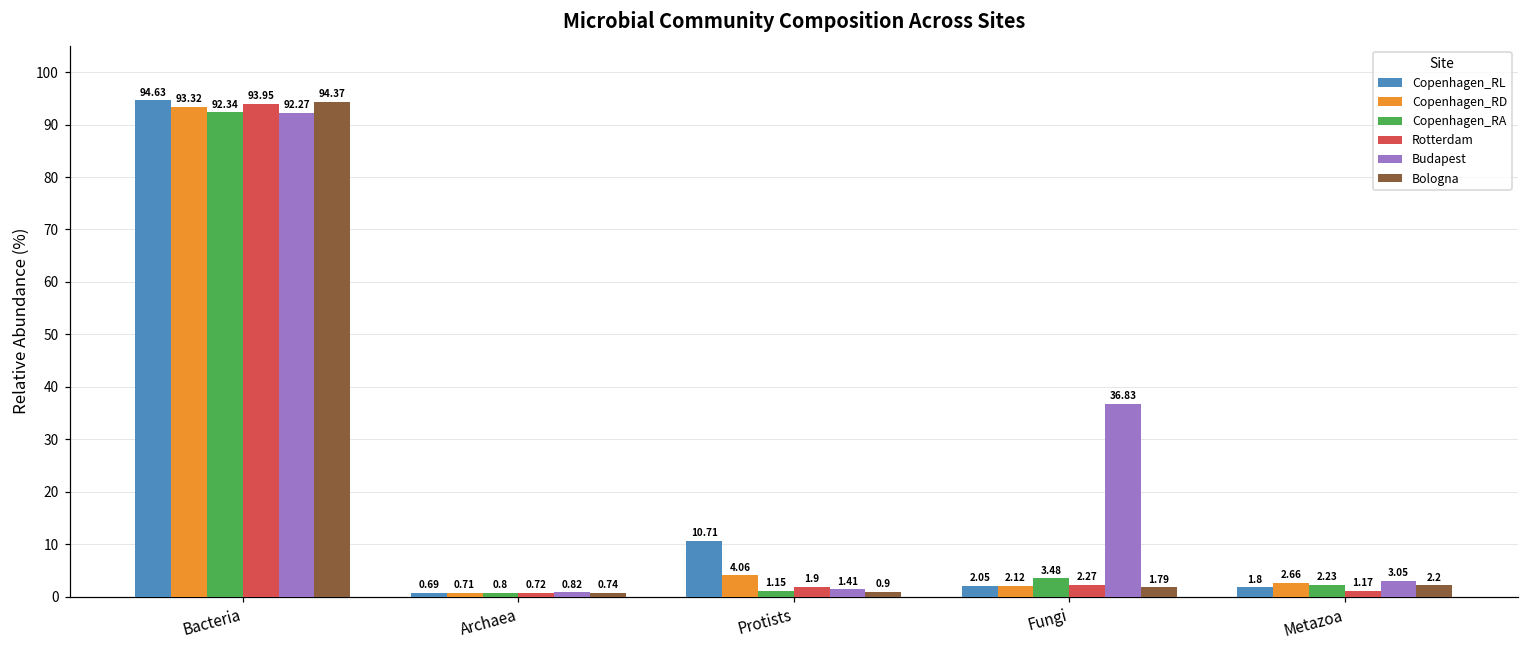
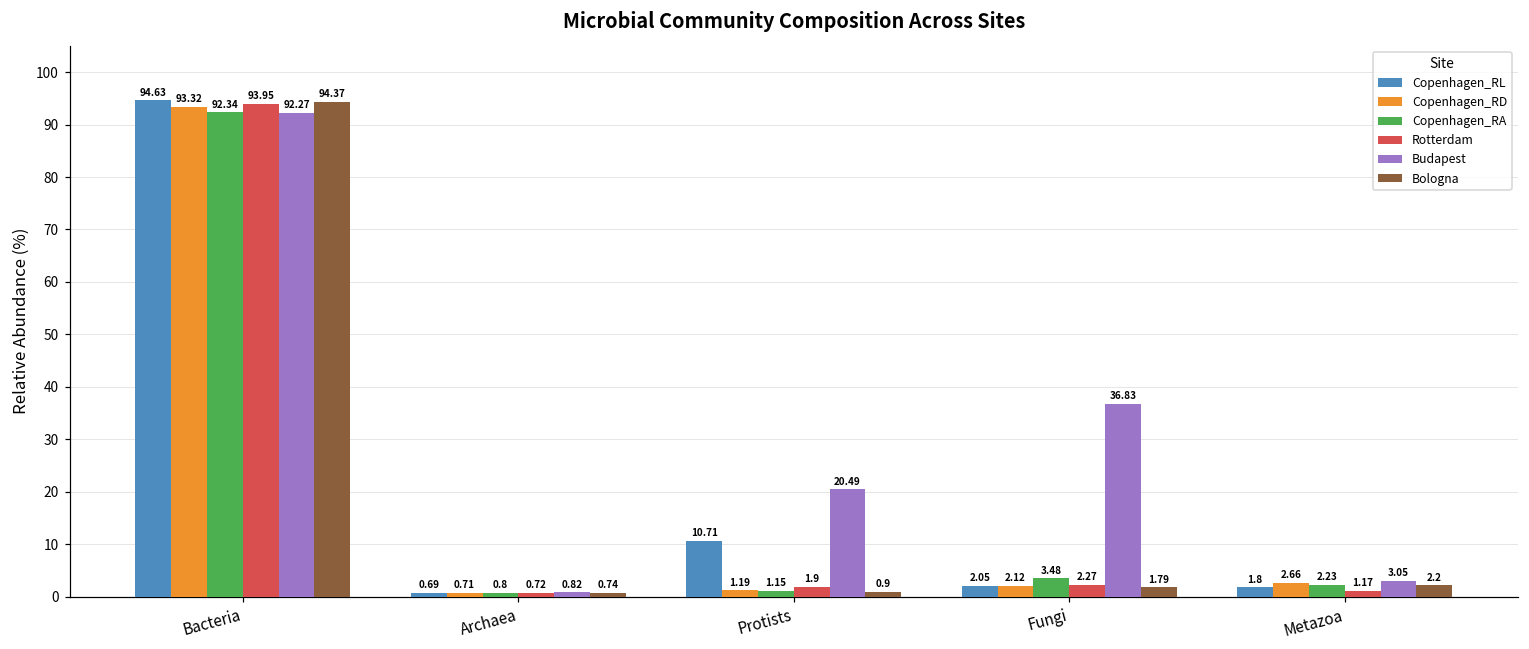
Copenhagen_RD, Protists: 4.06 -> 1.19
Budapest, Protists: 1.41 -> 20.49
